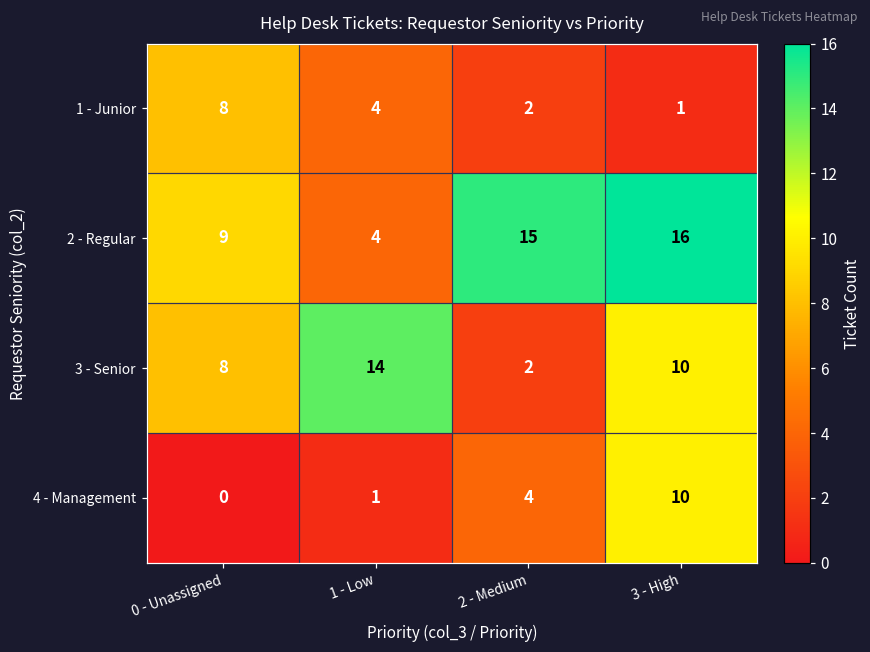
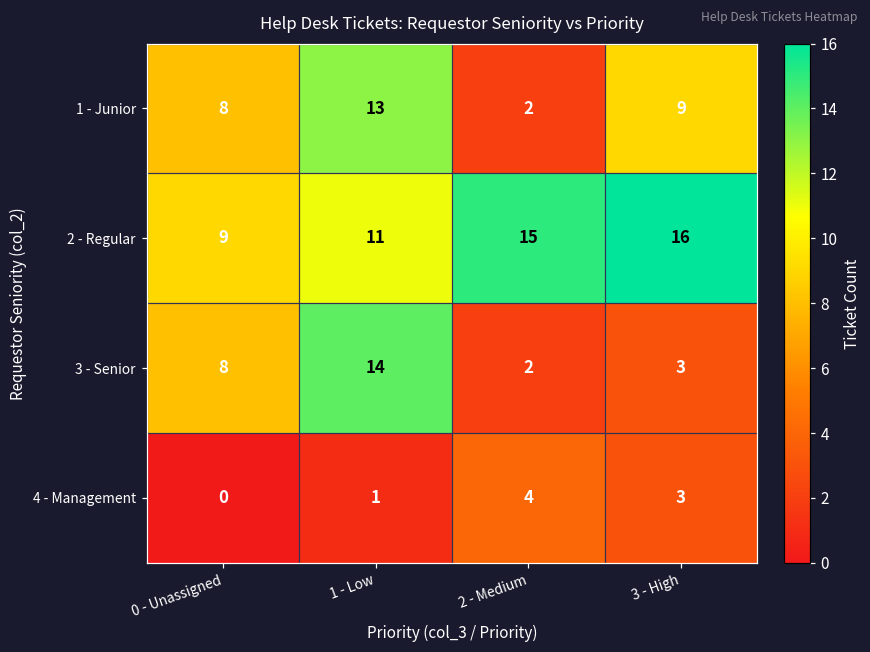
1 - Junior, 1 - Low: 4 -> 13
1 - Junior, 3 - High: 1 -> 9
2 - Regular, 1 - Low: 4 -> 11
3 - Senior, 3 - High: 10 -> 3
4 - Management, 3 - High: 10 -> 3
